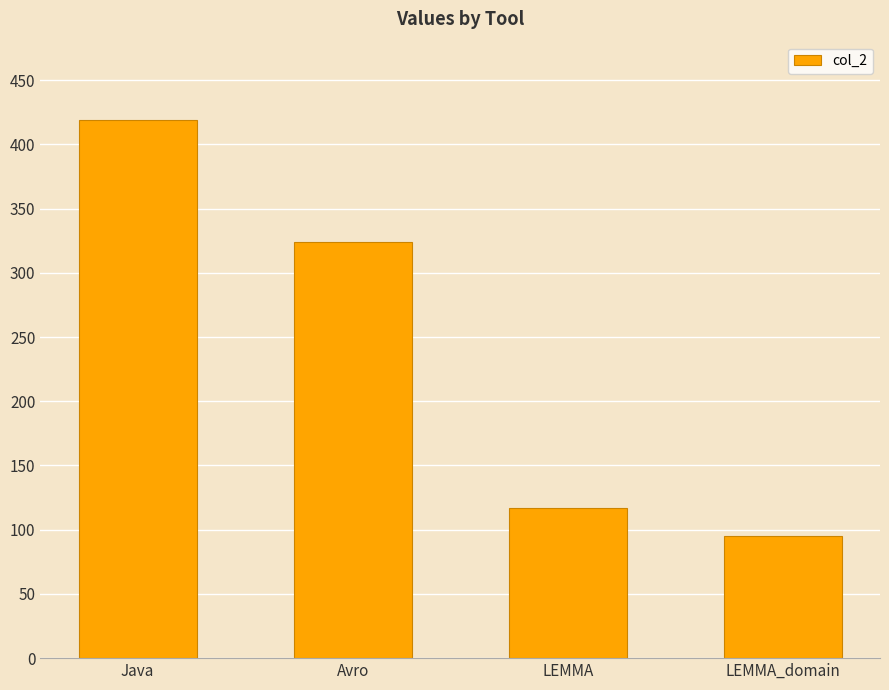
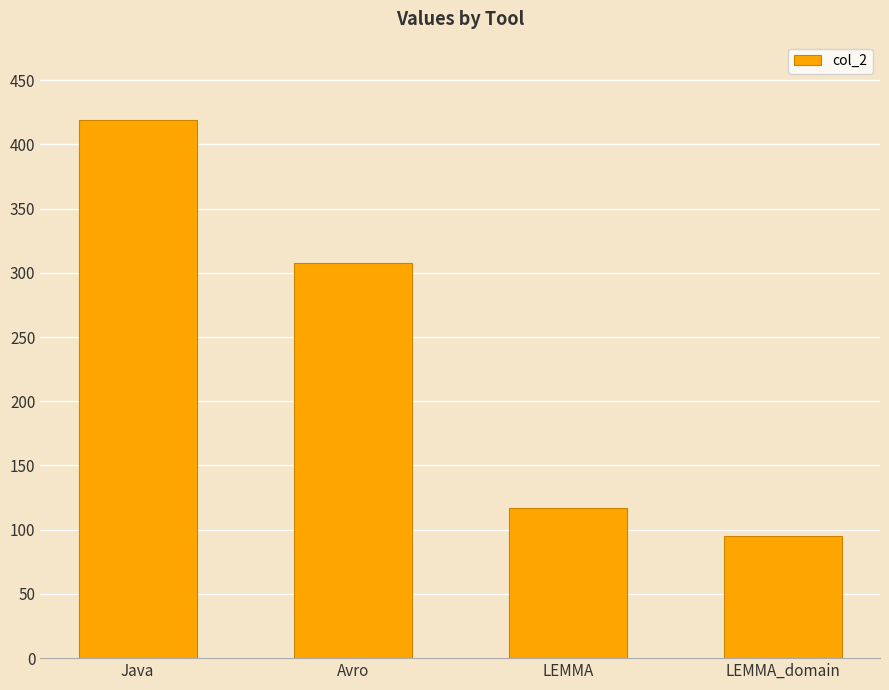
Avro: 324 -> 308
